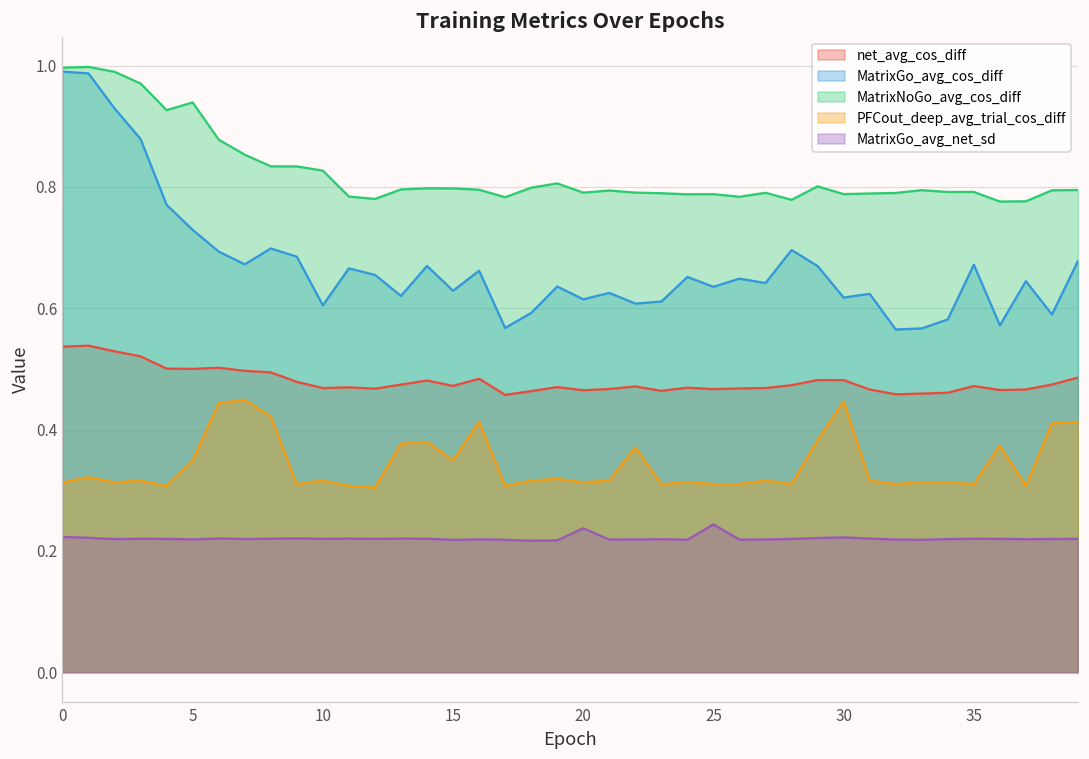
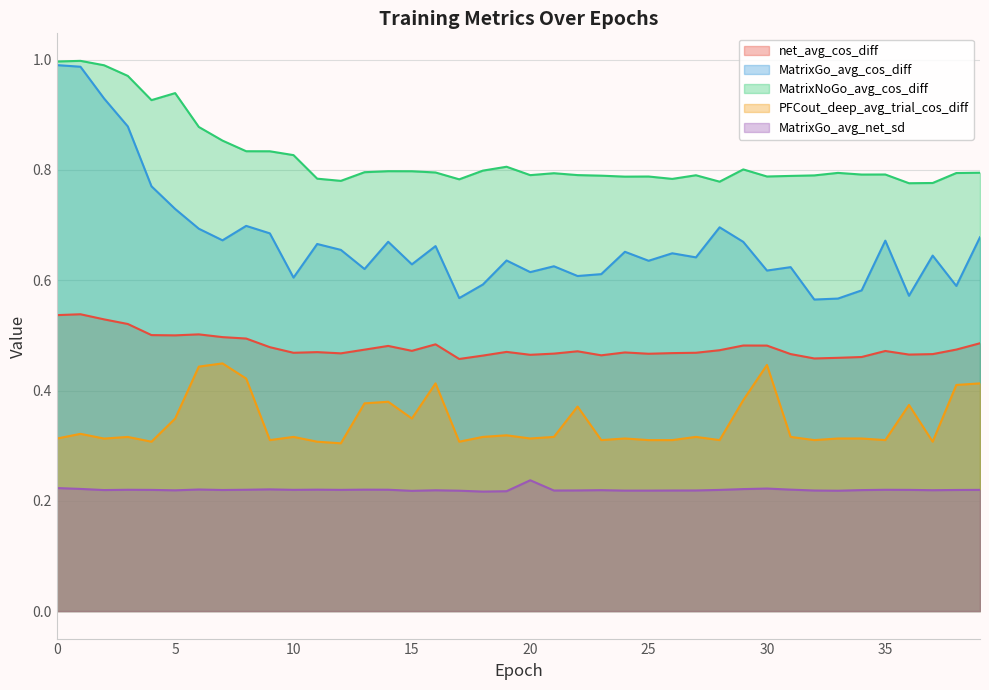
MatrixGo_avg_net_sd, 25: 0.24 -> 0.22
